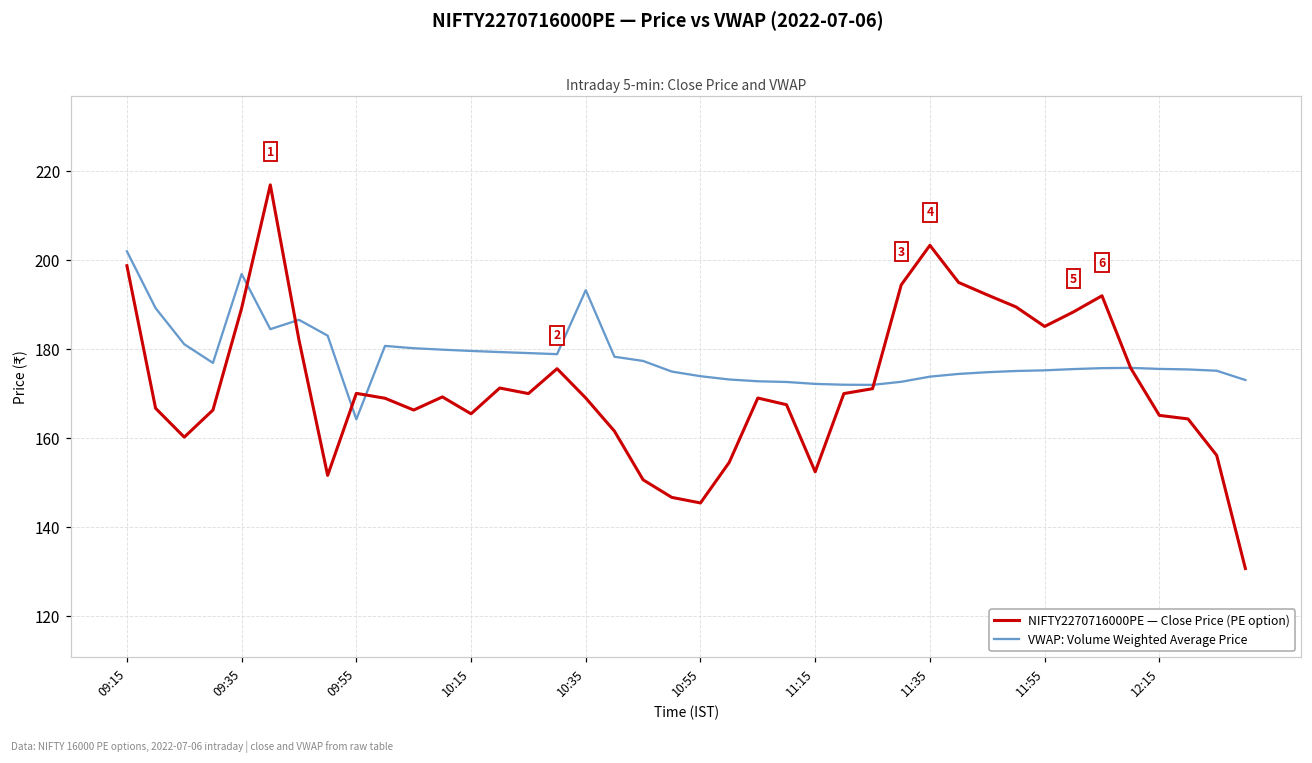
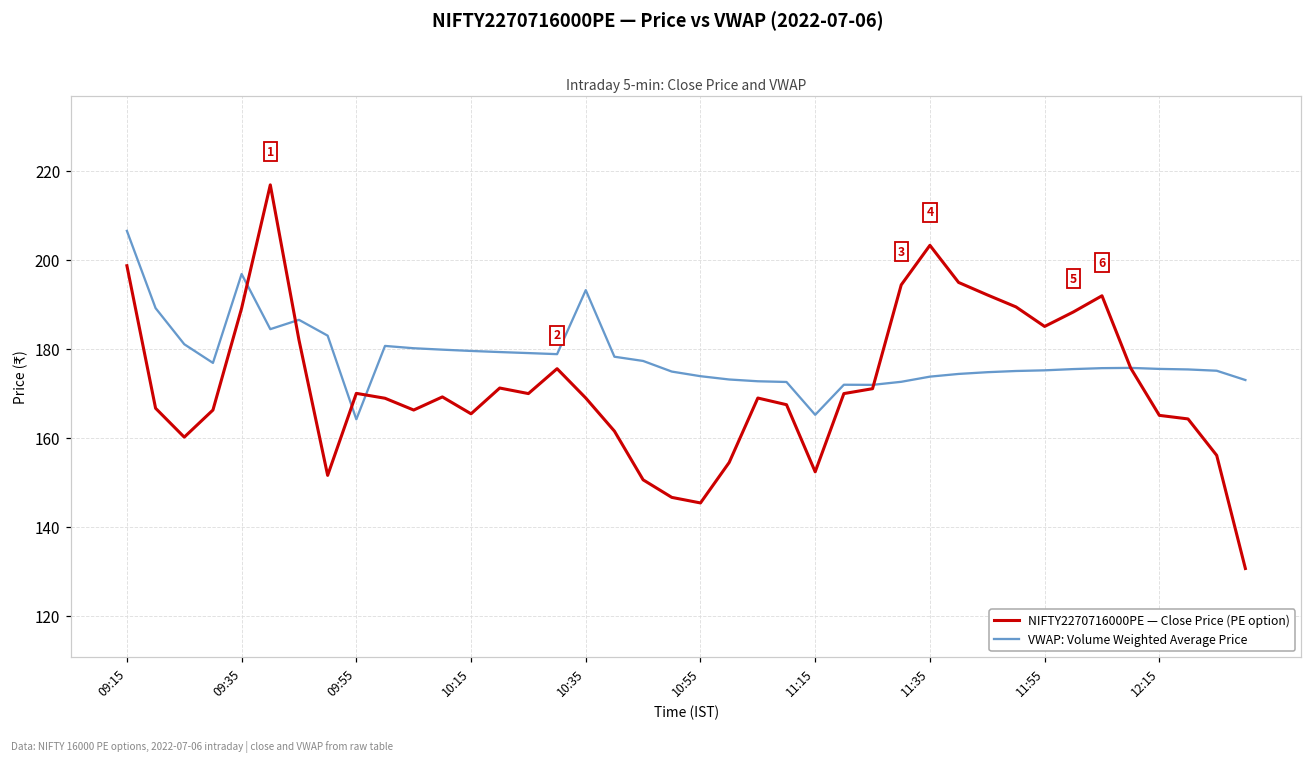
VWAP: Volume Weighted Average Price, 09:15: 202 -> 207
VWAP: Volume Weighted Average Price, 11:15: 172 -> 165
